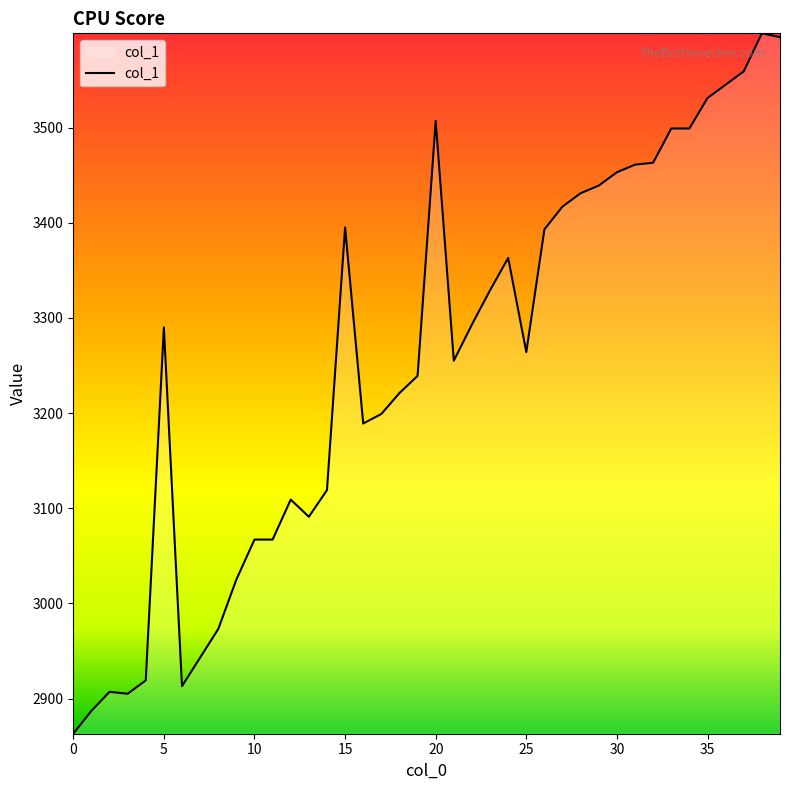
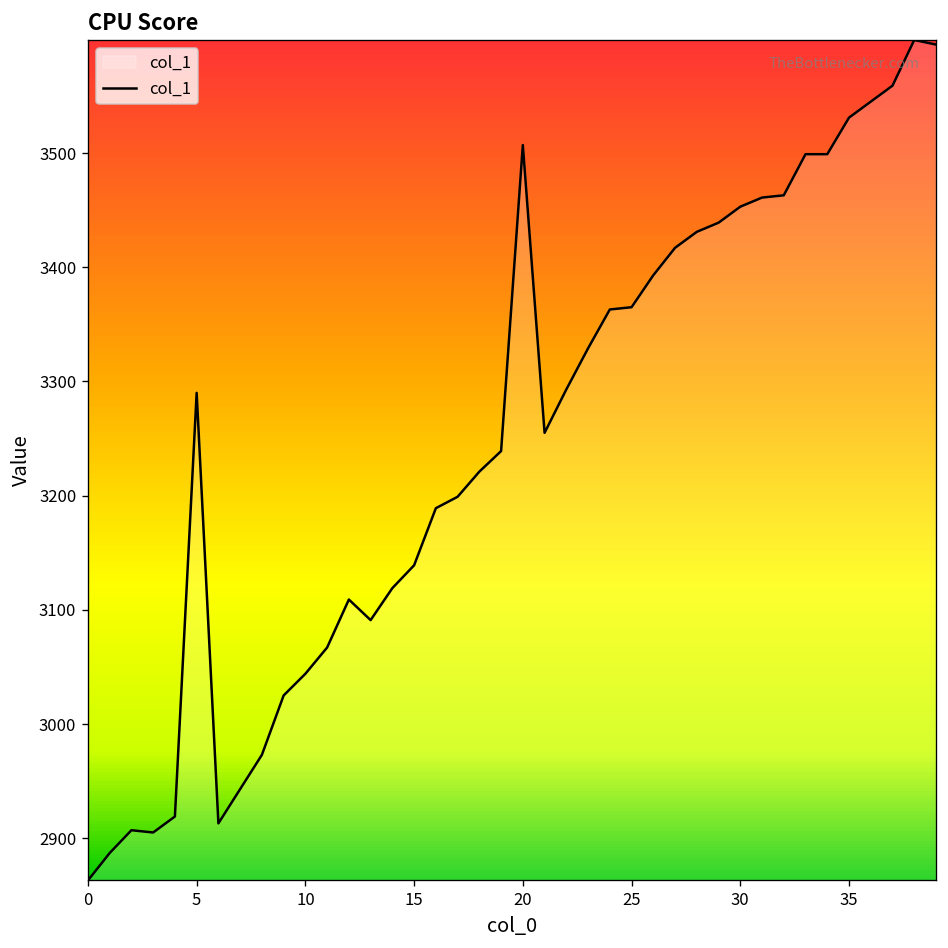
10: 3070 -> 3040
15: 3400 -> 3140
25: 3260 -> 3370
